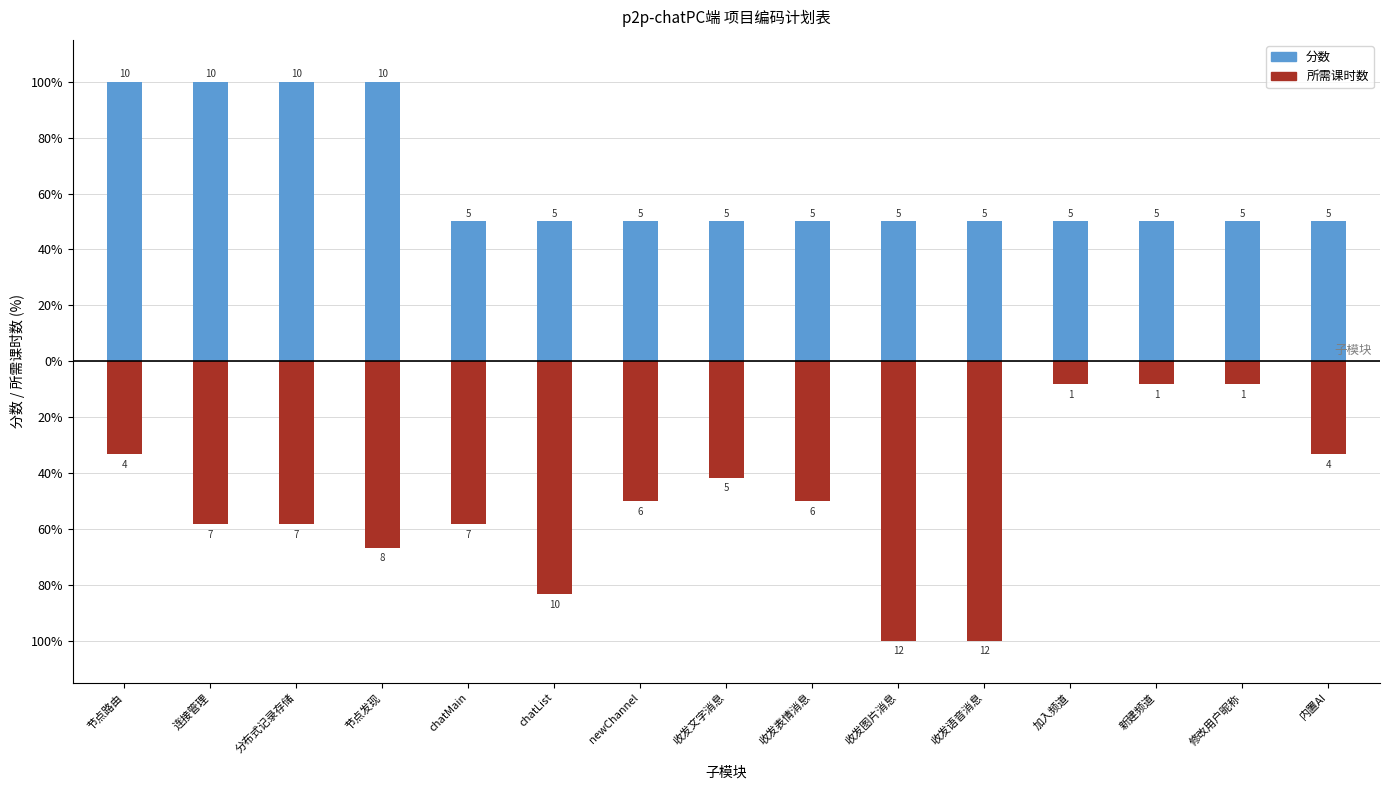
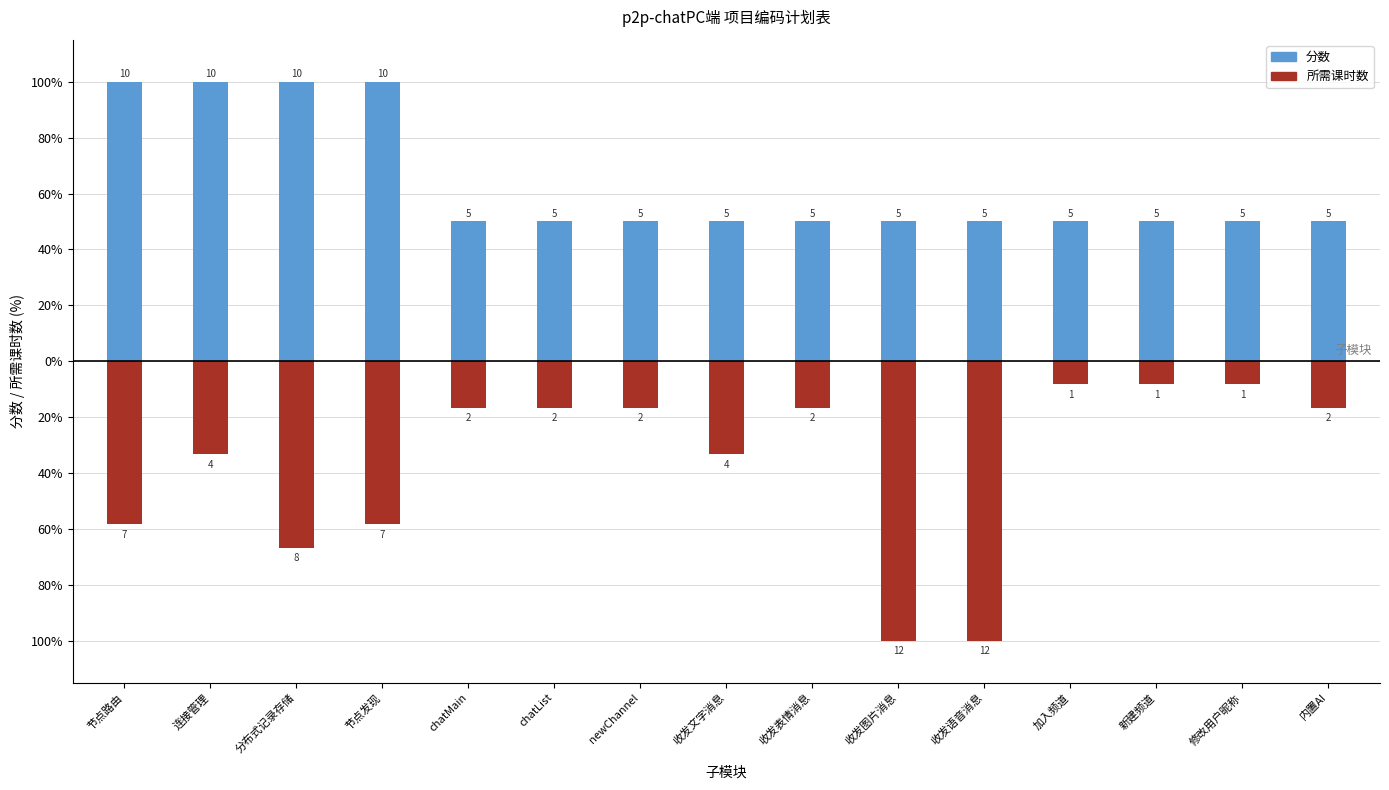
所需课时数, 节点路由: 4 -> 7
所需课时数, 连接管理: 7 -> 4
所需课时数, 分布式记录存储: 7 -> 8
所需课时数, 节点发现: 8 -> 7
所需课时数, chatMain: 7 -> 2
所需课时数, chatList: 10 -> 2
所需课时数, newChannel: 6 -> 2
所需课时数, 收发文字消息: 5 -> 4
所需课时数, 收发表情消息: 6 -> 2
所需课时数, 内置AI: 4 -> 2
